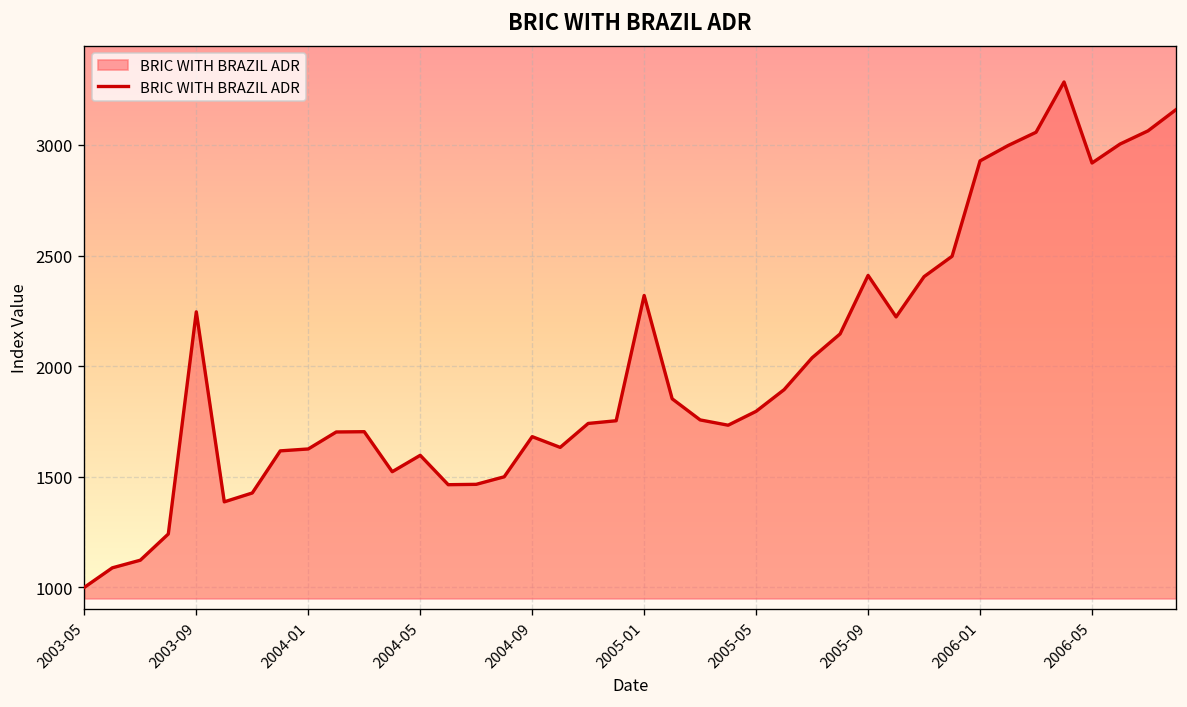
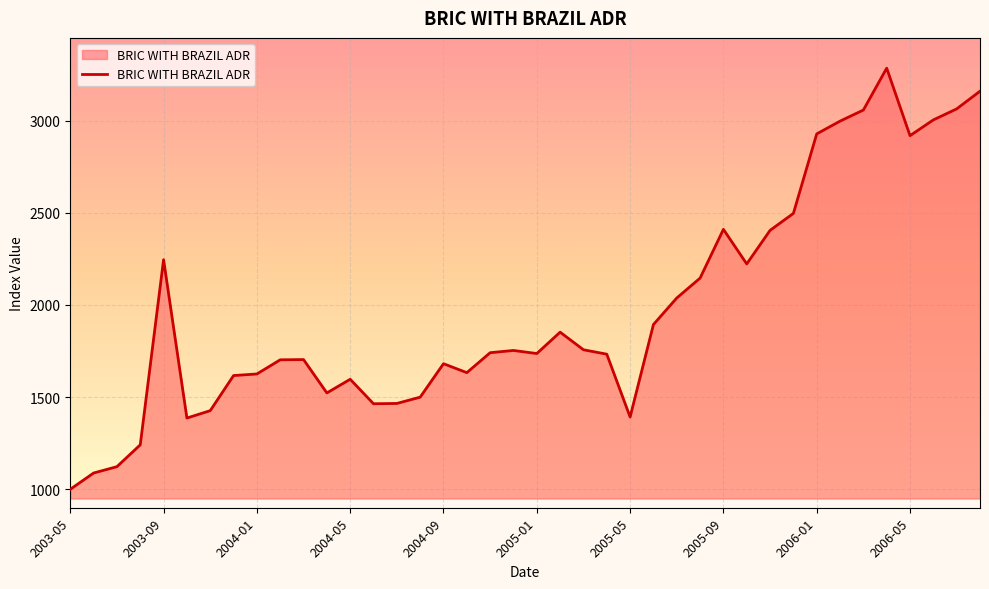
2005-01: 2320 -> 1740
2005-05: 1800 -> 1390
